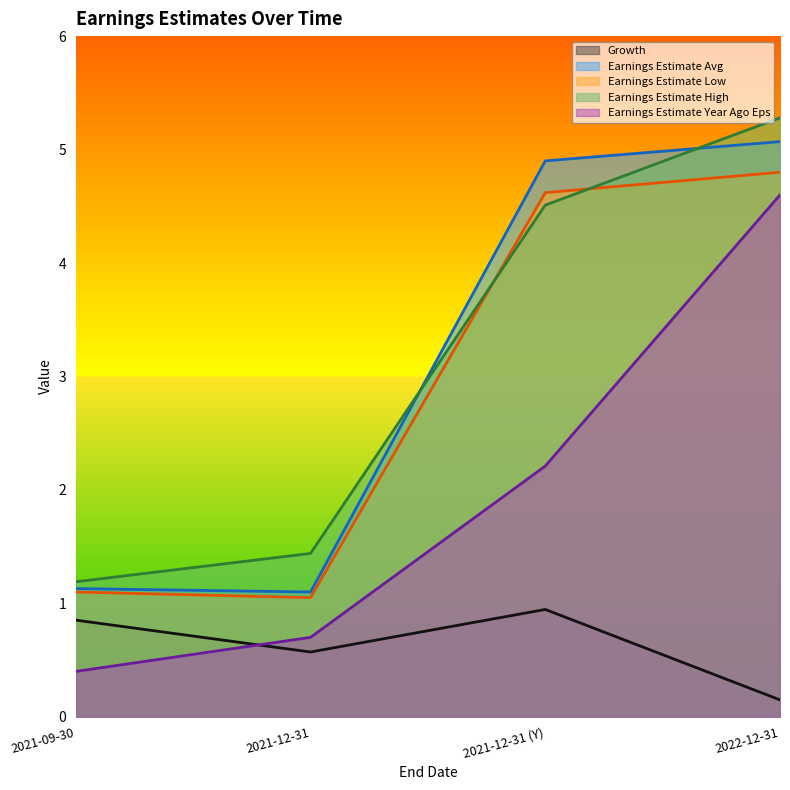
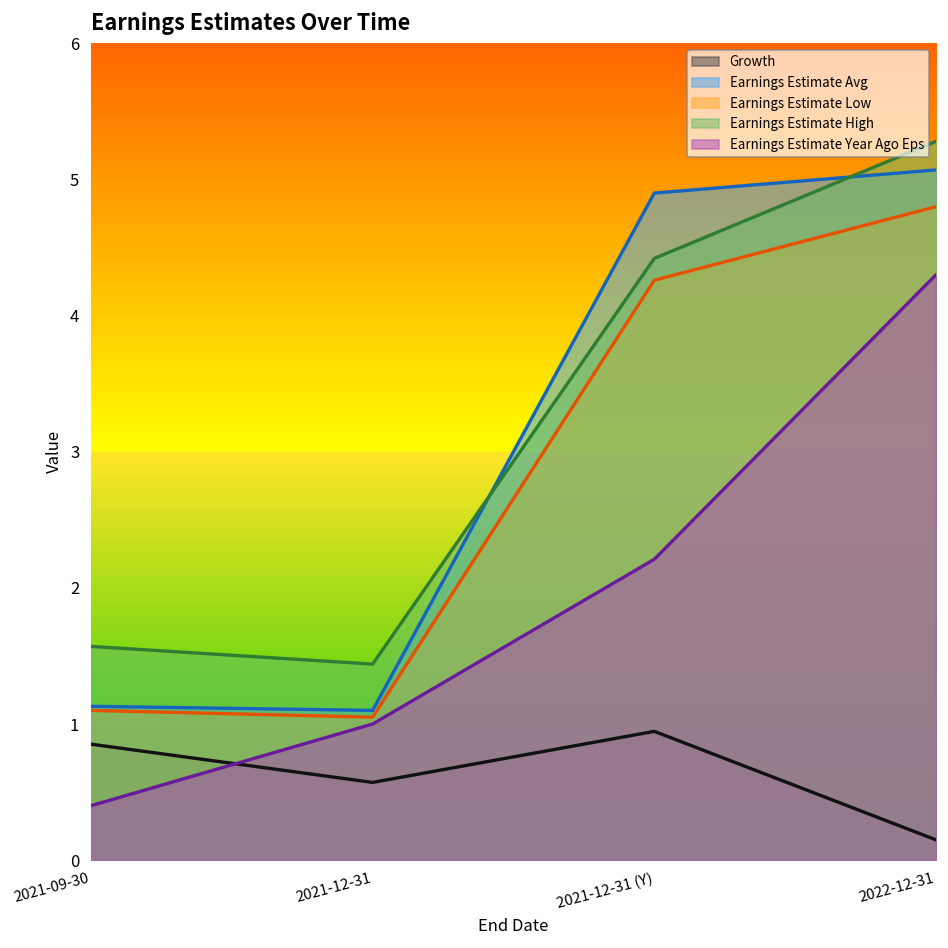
Earnings Estimate High, 2021-09-30: 1.19 -> 1.57
Earnings Estimate Year Ago Eps, 2021-12-31: 0.7 -> 1.0
Earnings Estimate Low, 2021-12-31 (Y): 4.62 -> 4.26
Earnings Estimate High, 2021-12-31 (Y): 4.51 -> 4.42
Earnings Estimate Year Ago Eps, 2022-12-31: 4.6 -> 4.3
